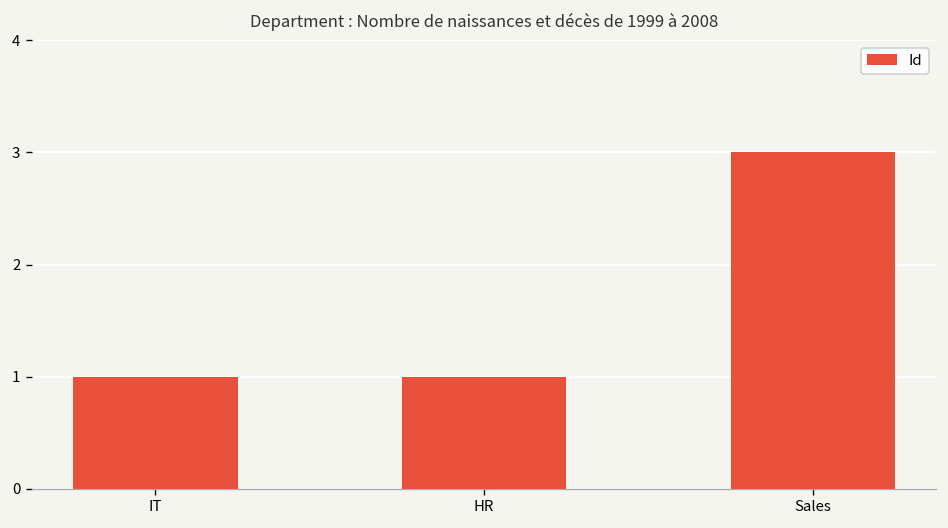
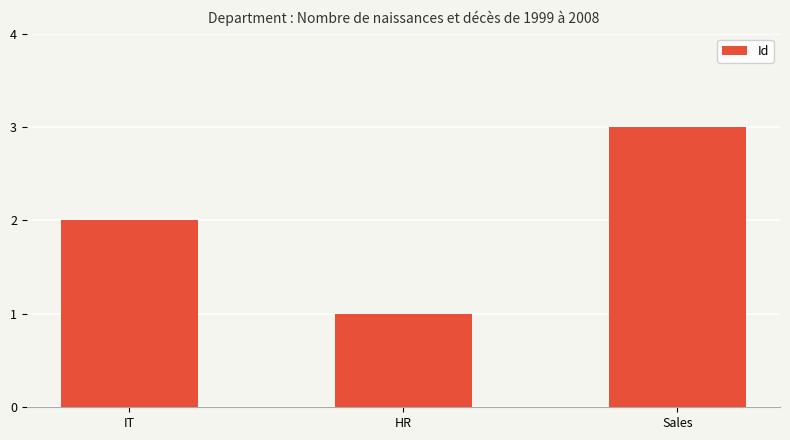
IT: 1 -> 2
